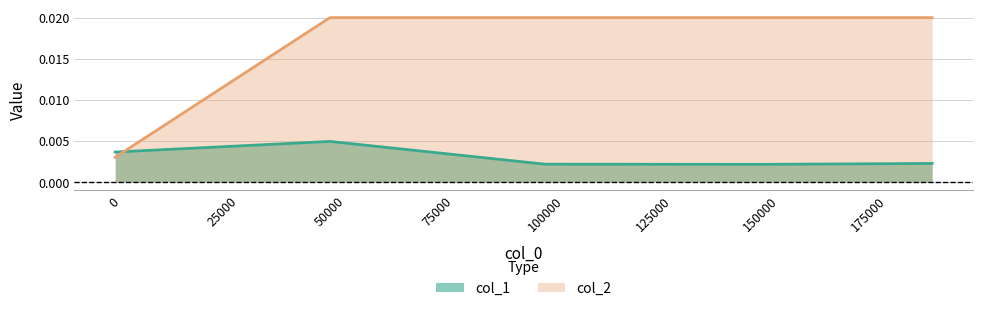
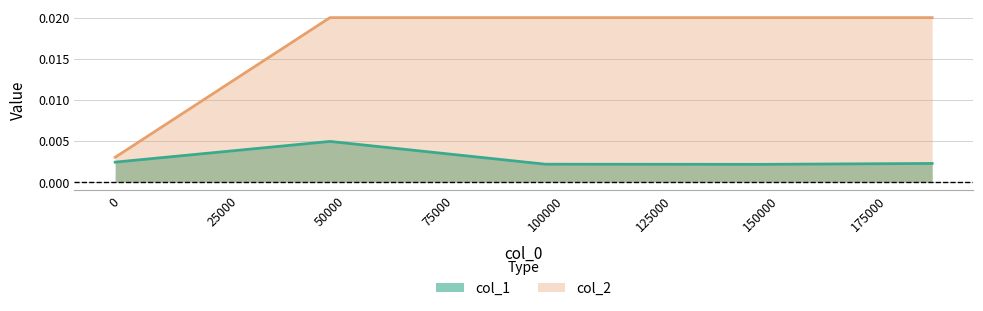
col_1, 0: 0.004 -> 0.002
